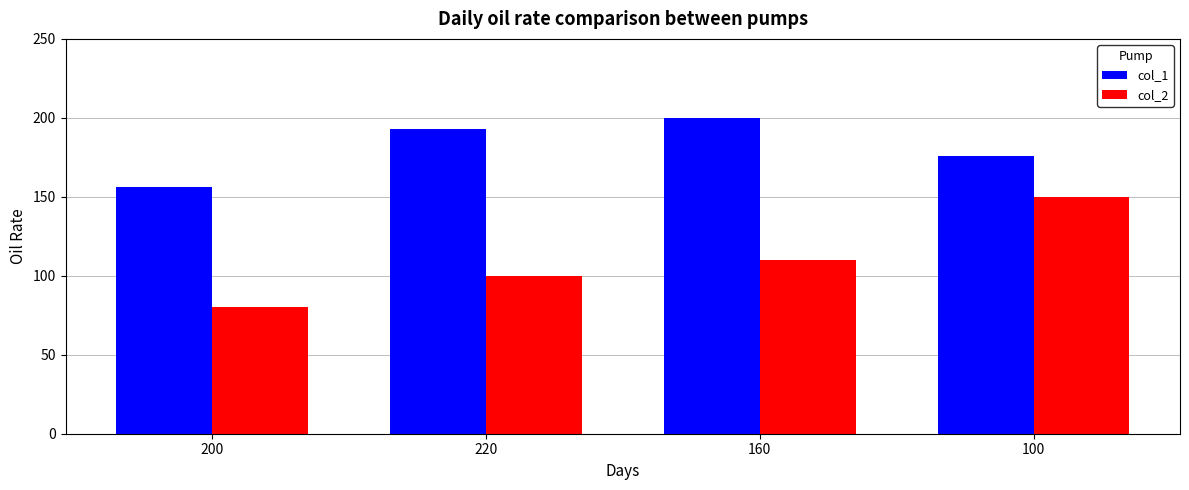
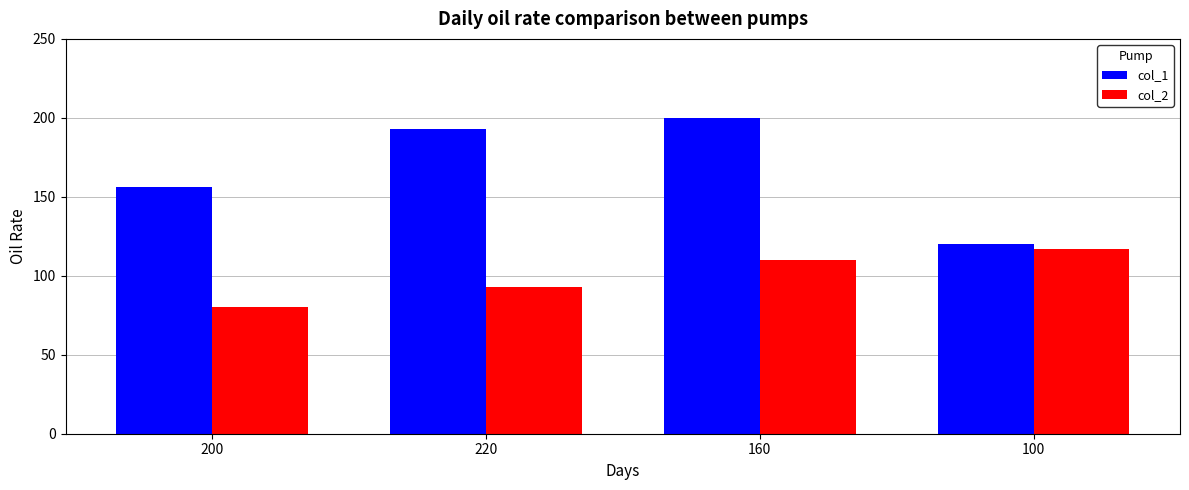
col_2, 220: 100 -> 93
col_1, 100: 176 -> 120
col_2, 100: 150 -> 117
